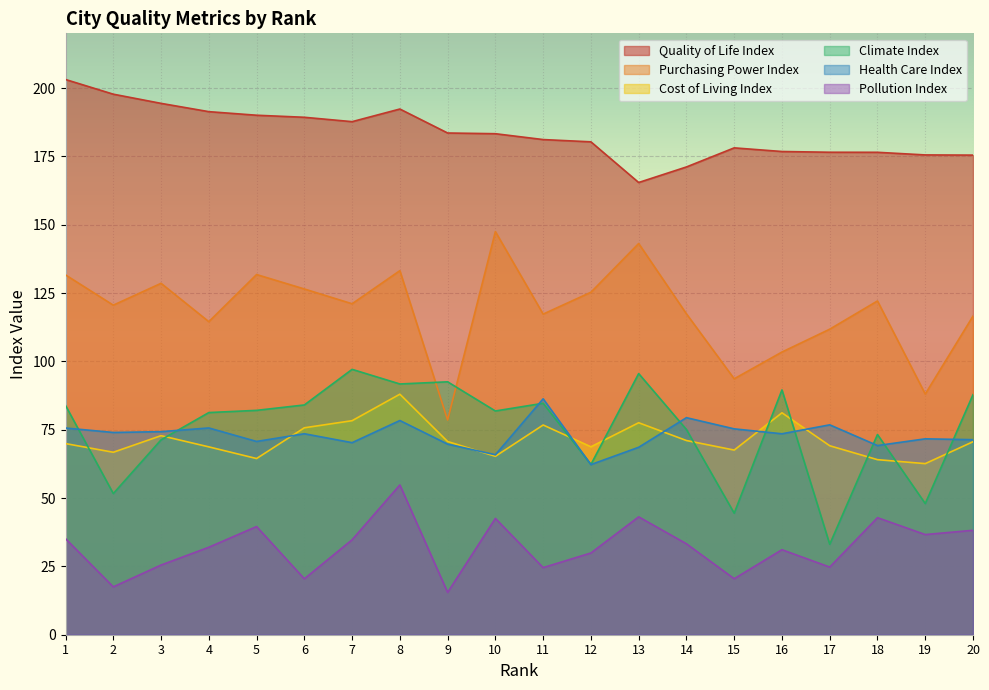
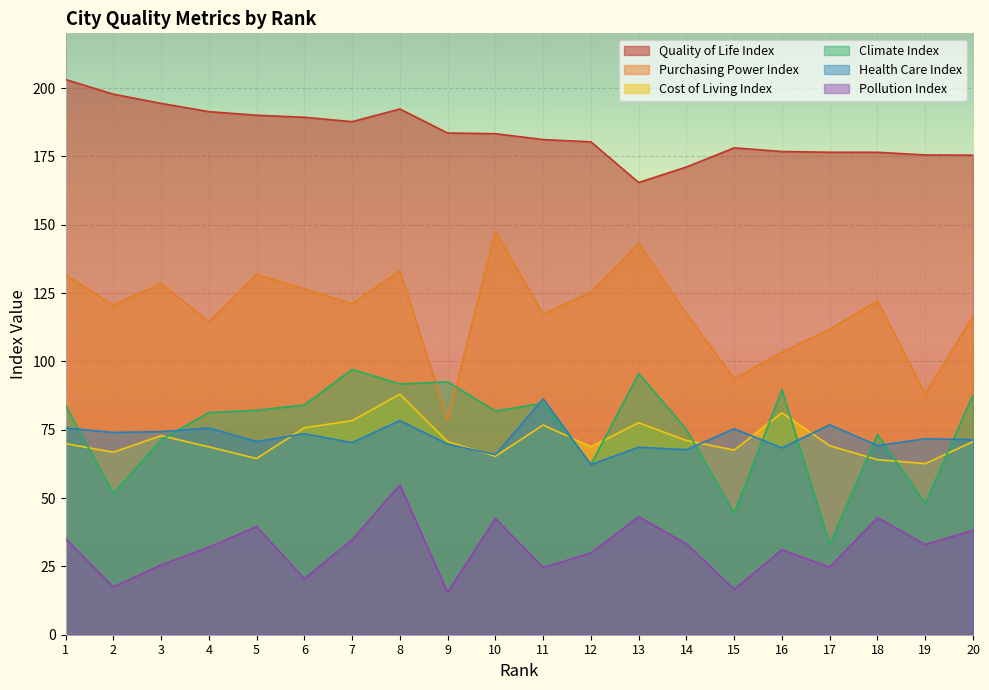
Health Care Index, 14: 79 -> 68
Pollution Index, 15: 20 -> 17
Health Care Index, 16: 74 -> 68
Pollution Index, 19: 37 -> 33
